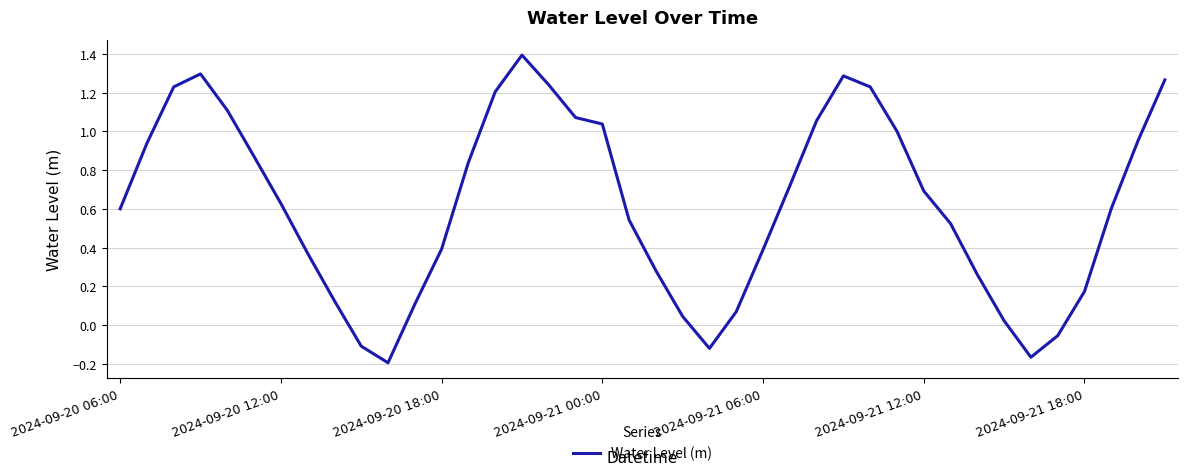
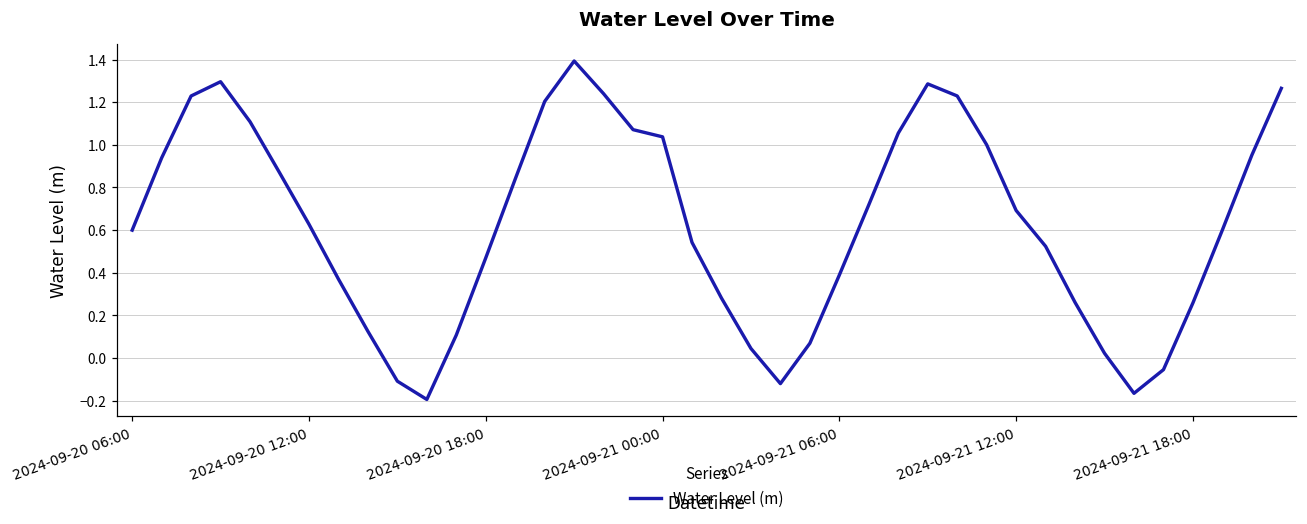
2024-09-20 18:00: 0.39 -> 0.47
2024-09-21 18:00: 0.17 -> 0.26
